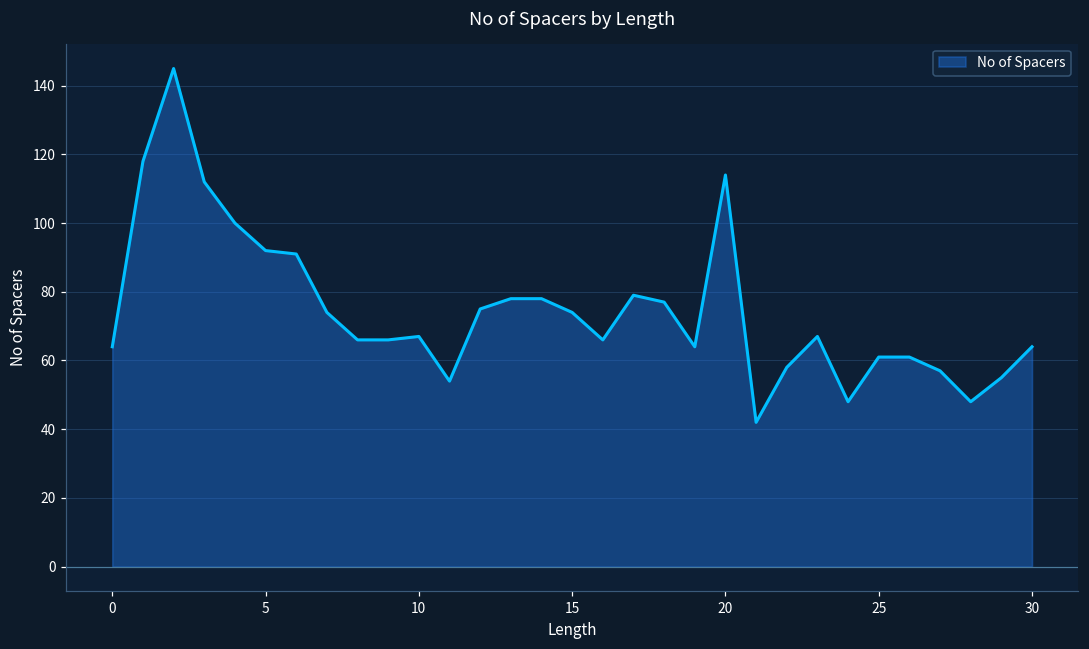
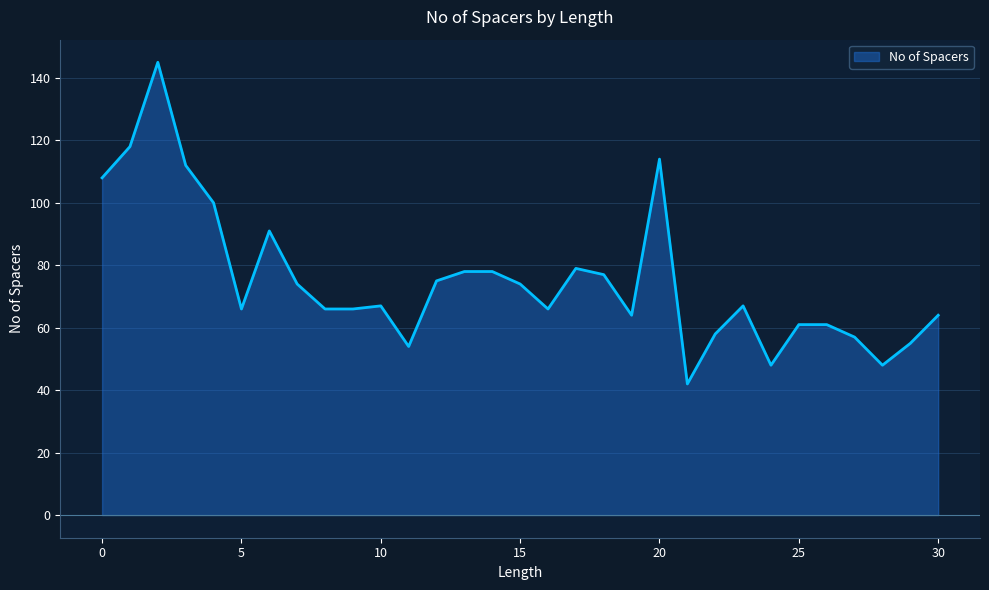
0: 64 -> 108
5: 92 -> 66
